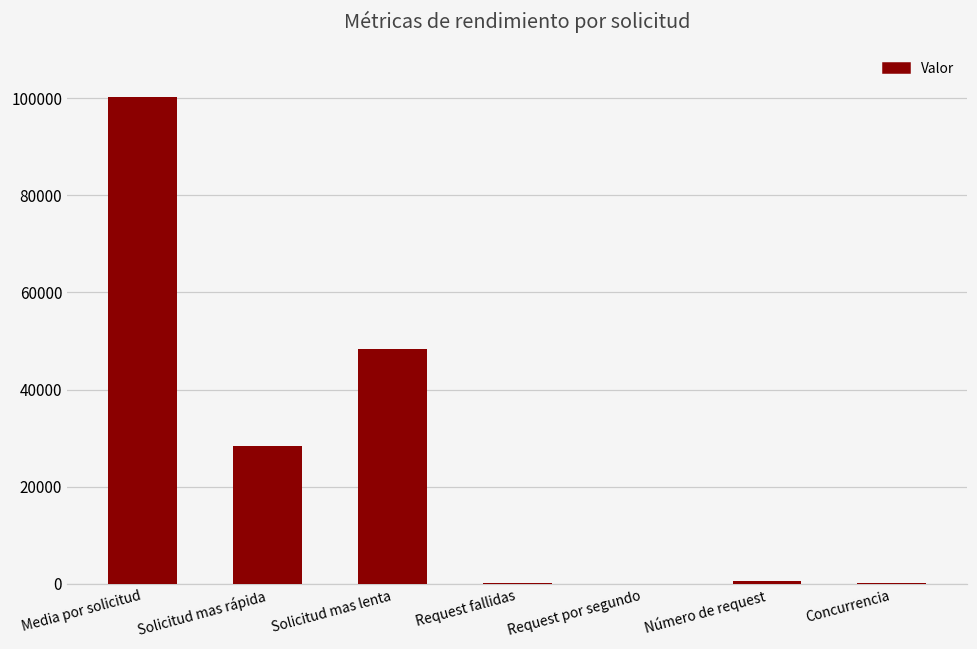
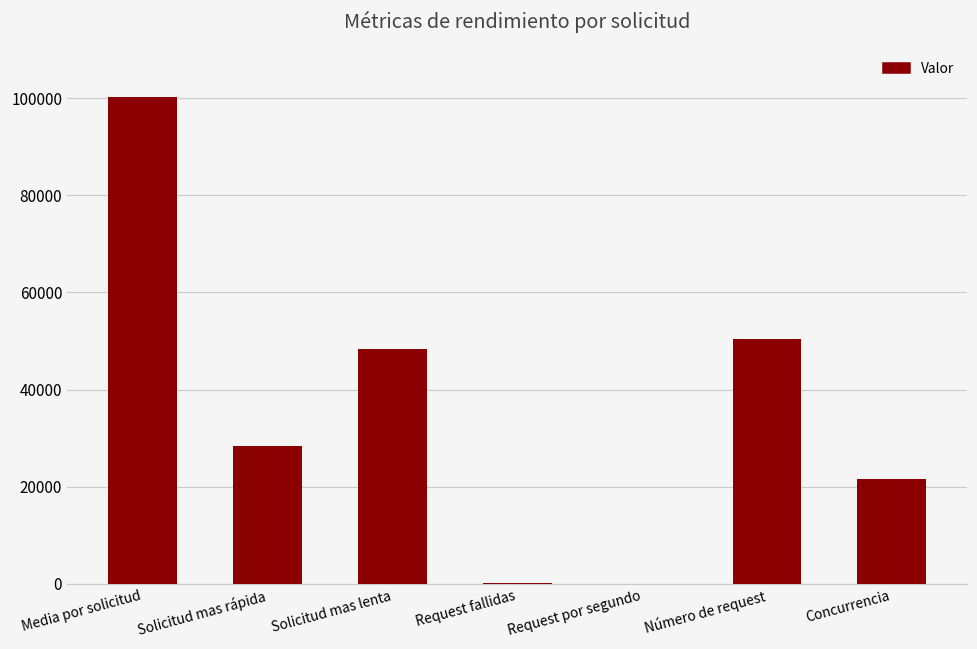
Número de request: 1000 -> 50000
Concurrencia: 0 -> 22000
